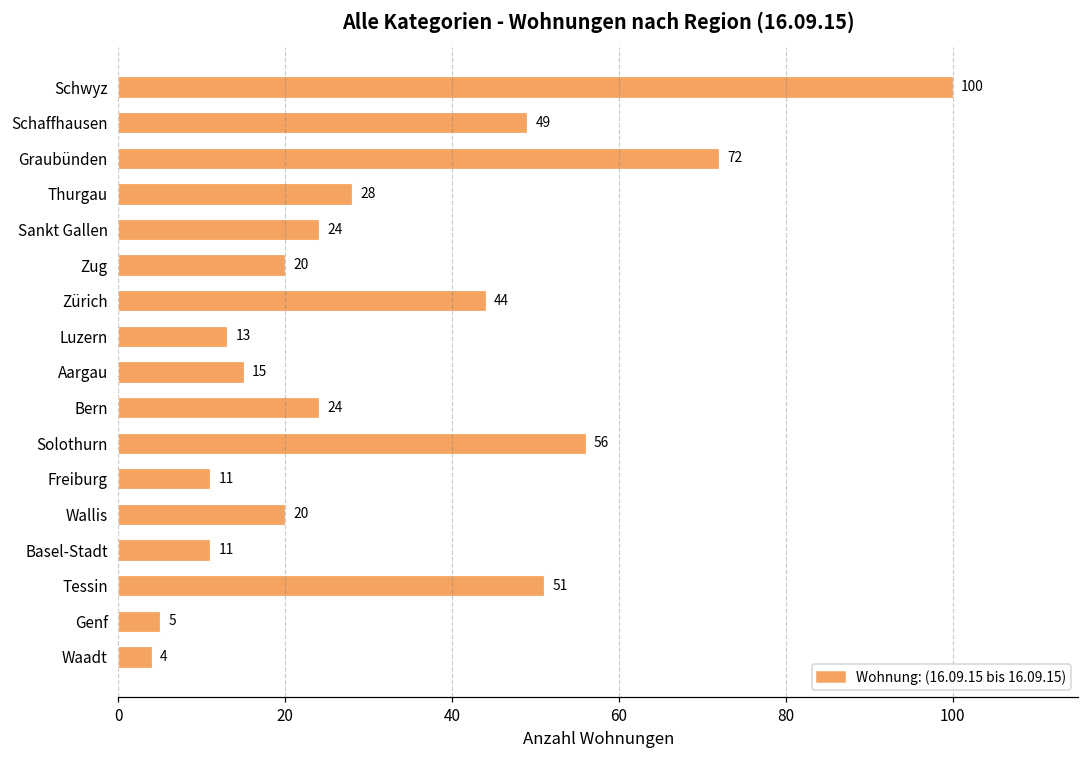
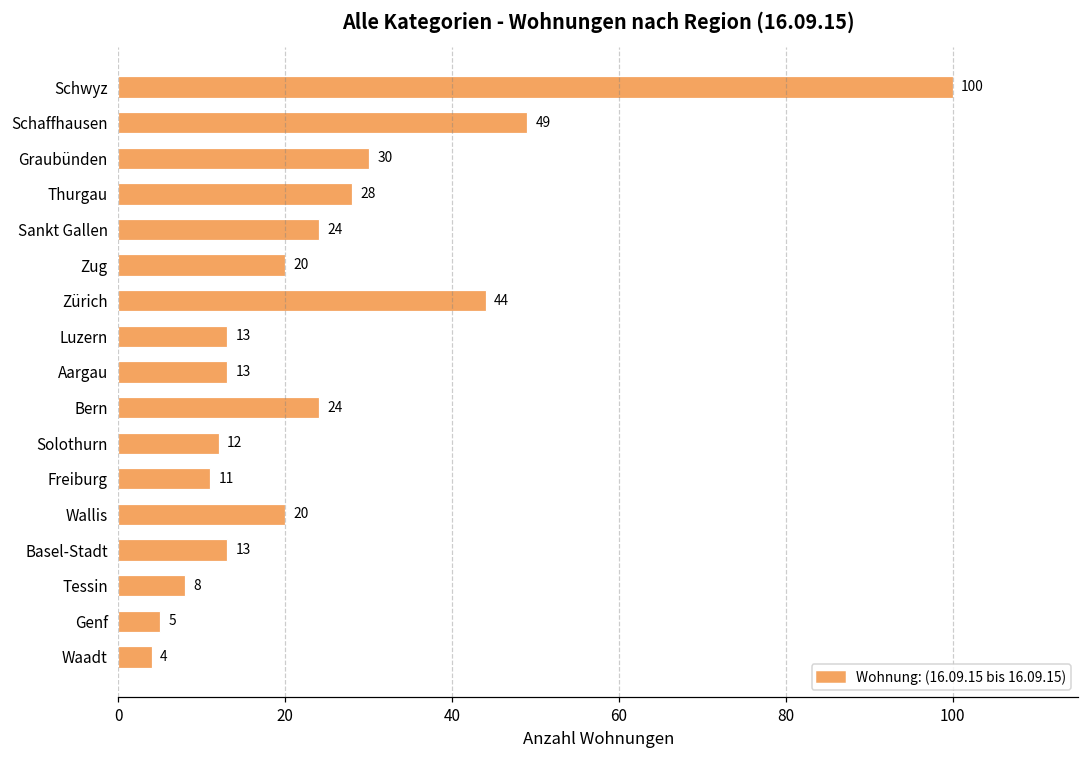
Graubünden: 72 -> 30
Aargau: 15 -> 13
Solothurn: 56 -> 12
Basel-Stadt: 11 -> 13
Tessin: 51 -> 8
